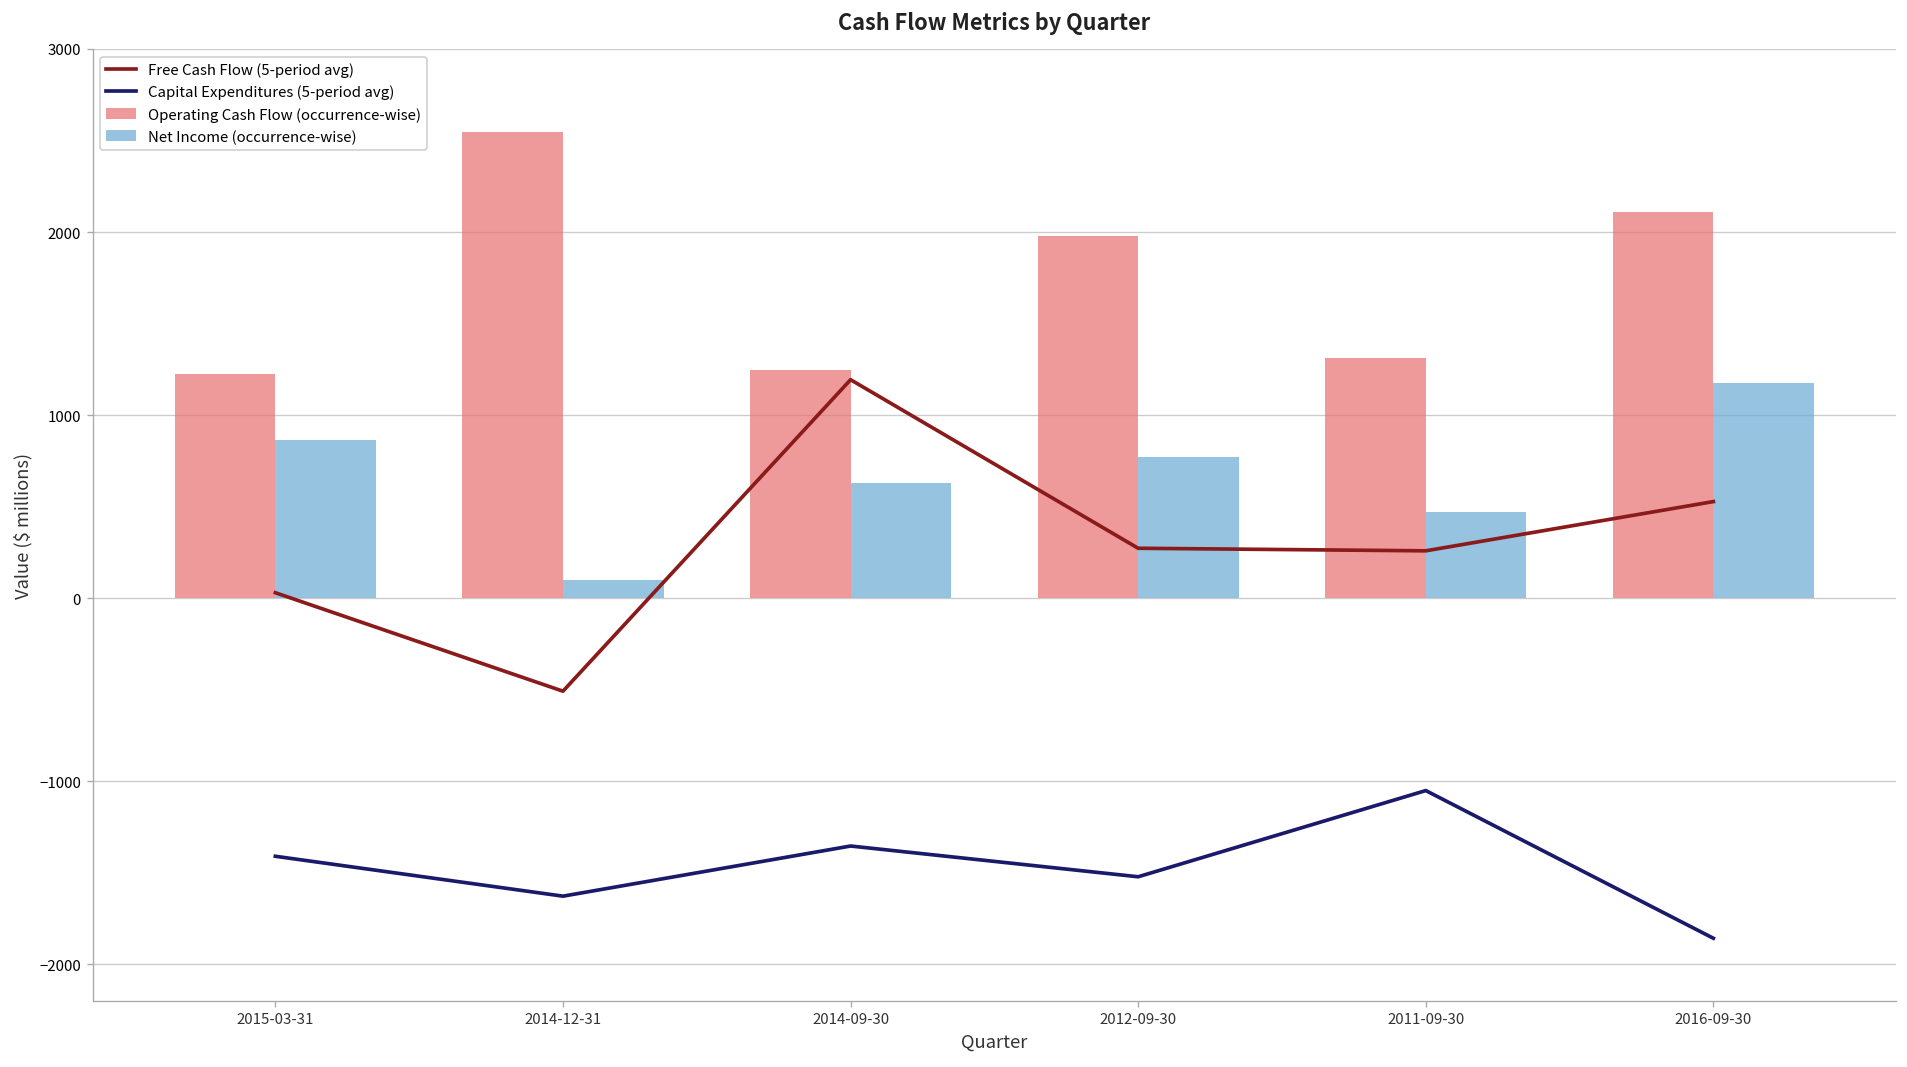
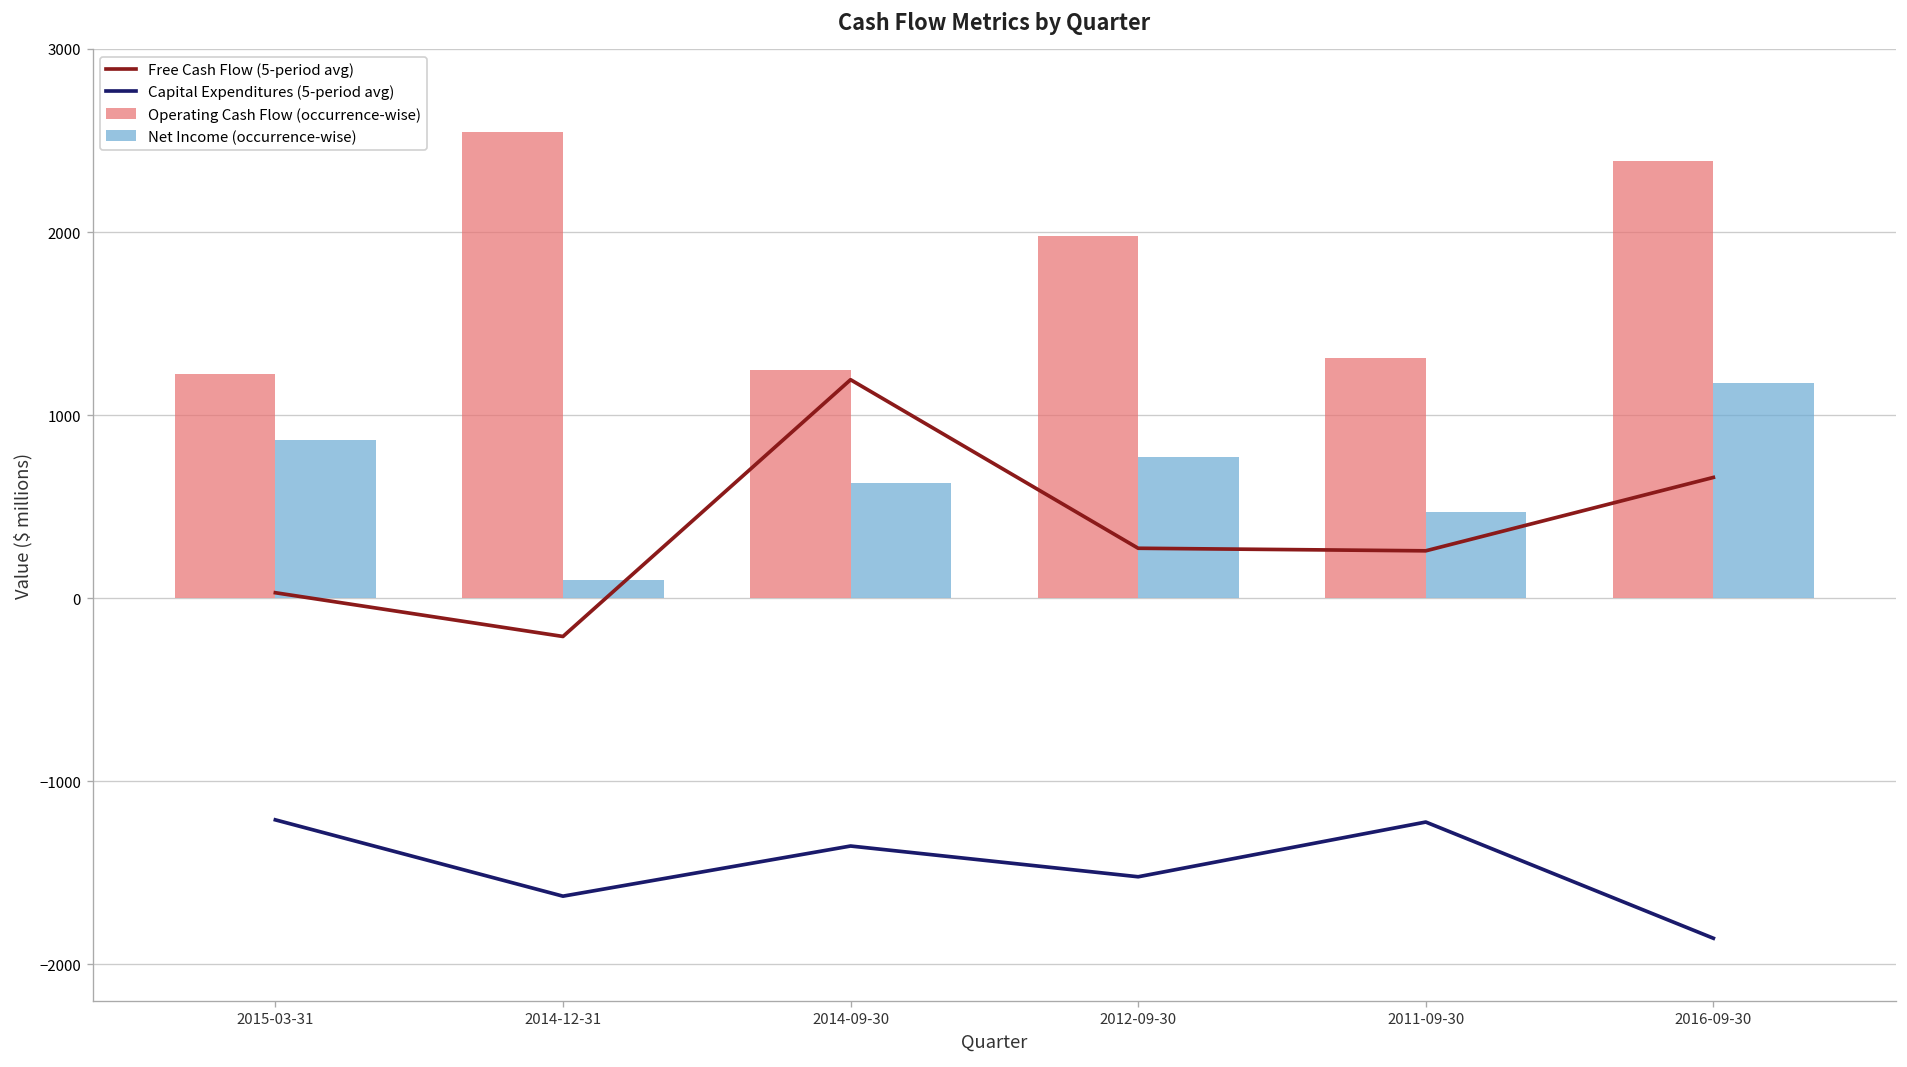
Capital Expenditures (5-period avg), 2015-03-31: -1410 -> -1210
Free Cash Flow (5-period avg), 2014-12-31: -510 -> -210
Capital Expenditures (5-period avg), 2011-09-30: -1050 -> -1220
Operating Cash Flow (occurrence-wise), 2016-09-30: 2110 -> 2390
Free Cash Flow (5-period avg), 2016-09-30: 530 -> 660
